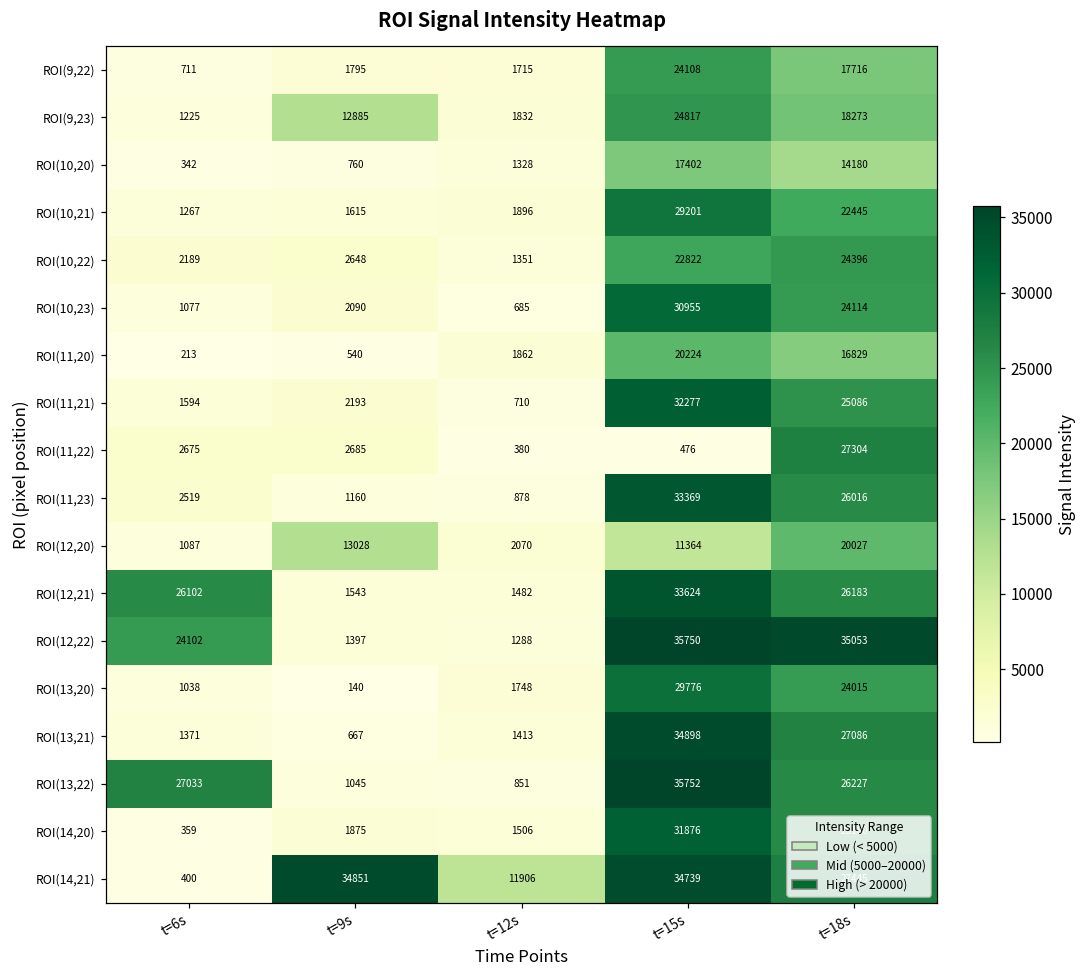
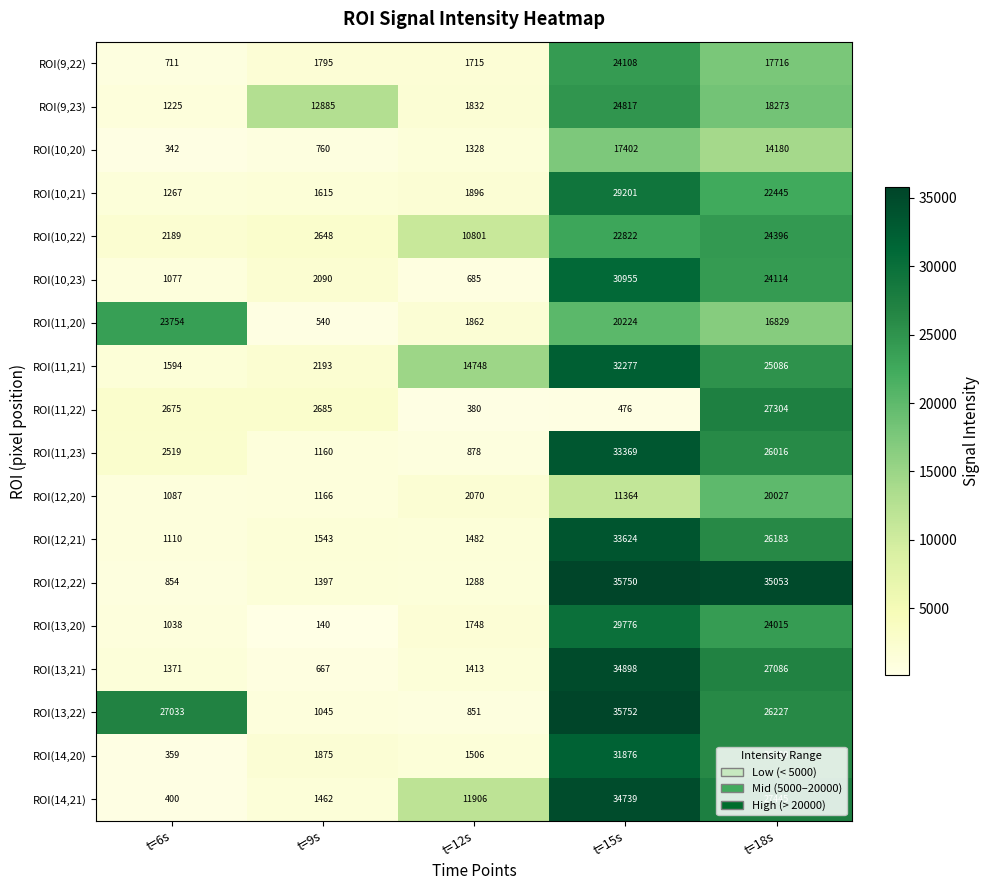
ROI(10,22), t=12s: 1351 -> 10801
ROI(11,20), t=6s: 213 -> 23754
ROI(11,21), t=12s: 710 -> 14748
ROI(12,20), t=9s: 13028 -> 1166
ROI(12,21), t=6s: 26102 -> 1110
ROI(12,22), t=6s: 24102 -> 854
ROI(14,21), t=9s: 34851 -> 1462
